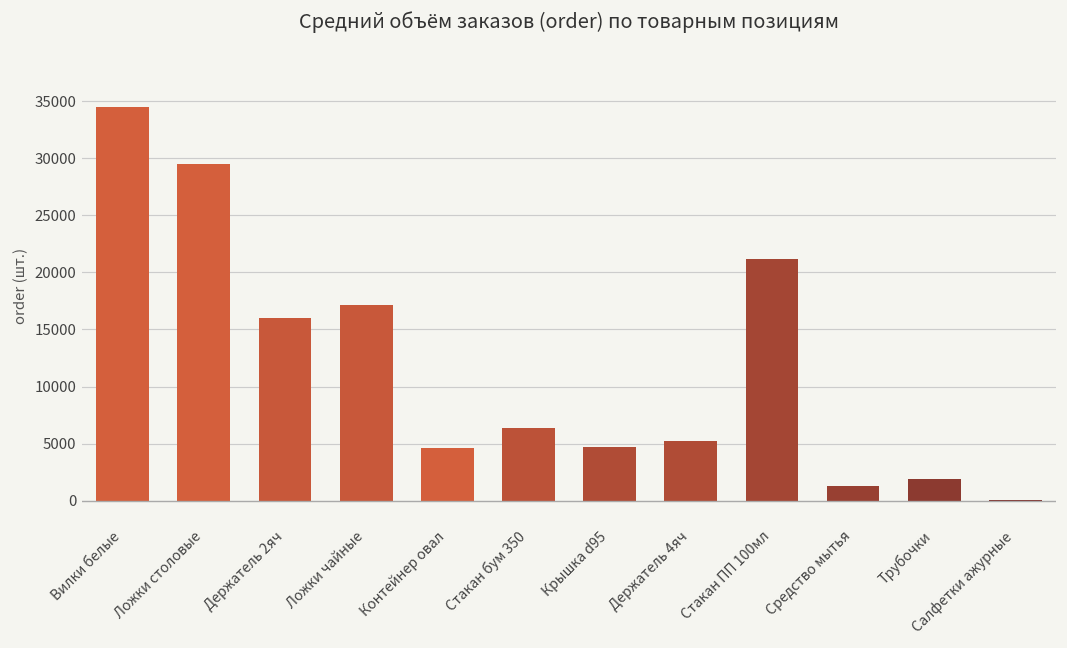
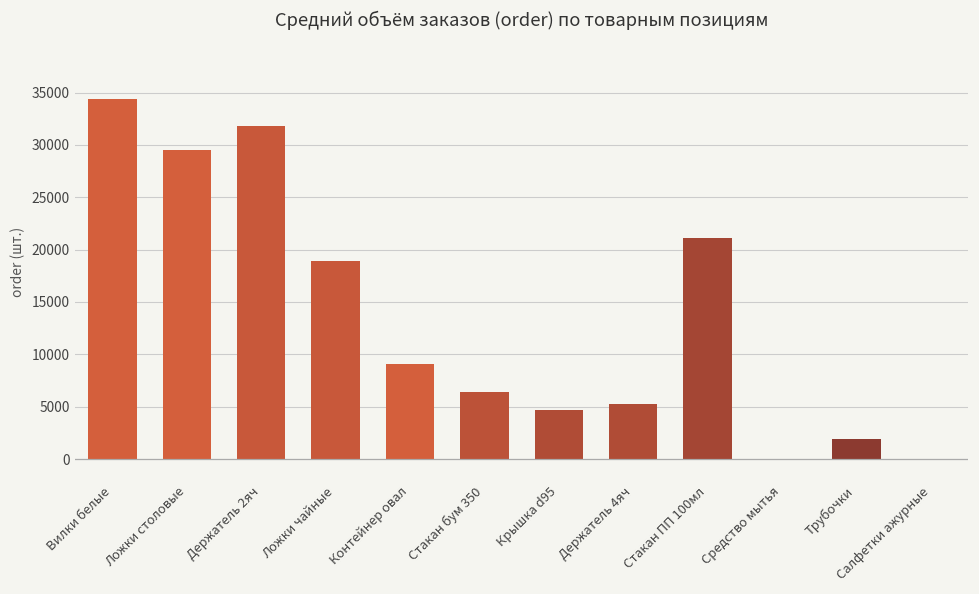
Держатель 2яч: 16000 -> 32000
Ложки чайные: 17000 -> 19000
Контейнер овал: 5000 -> 9000
Средство мытья: 1000 -> 0
